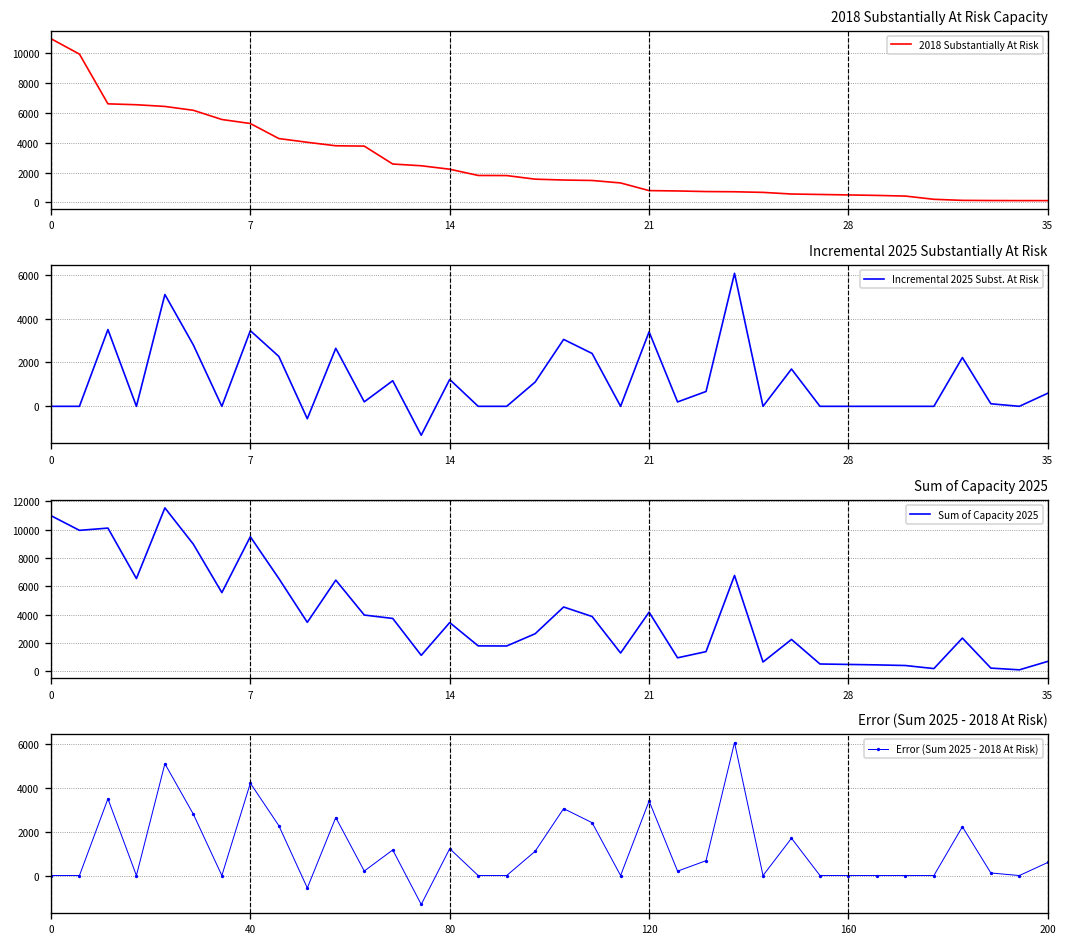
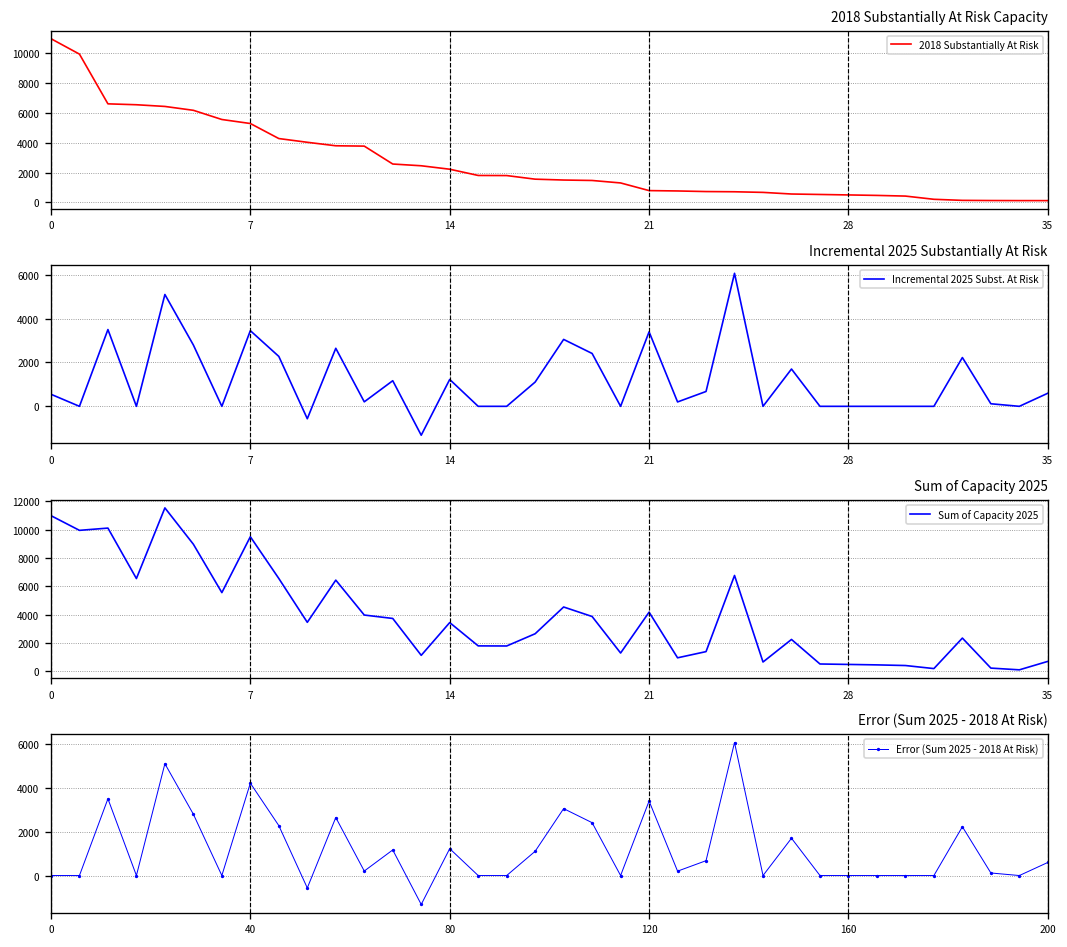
Incremental 2025 Substantially At Risk, 0: 0 -> 600
